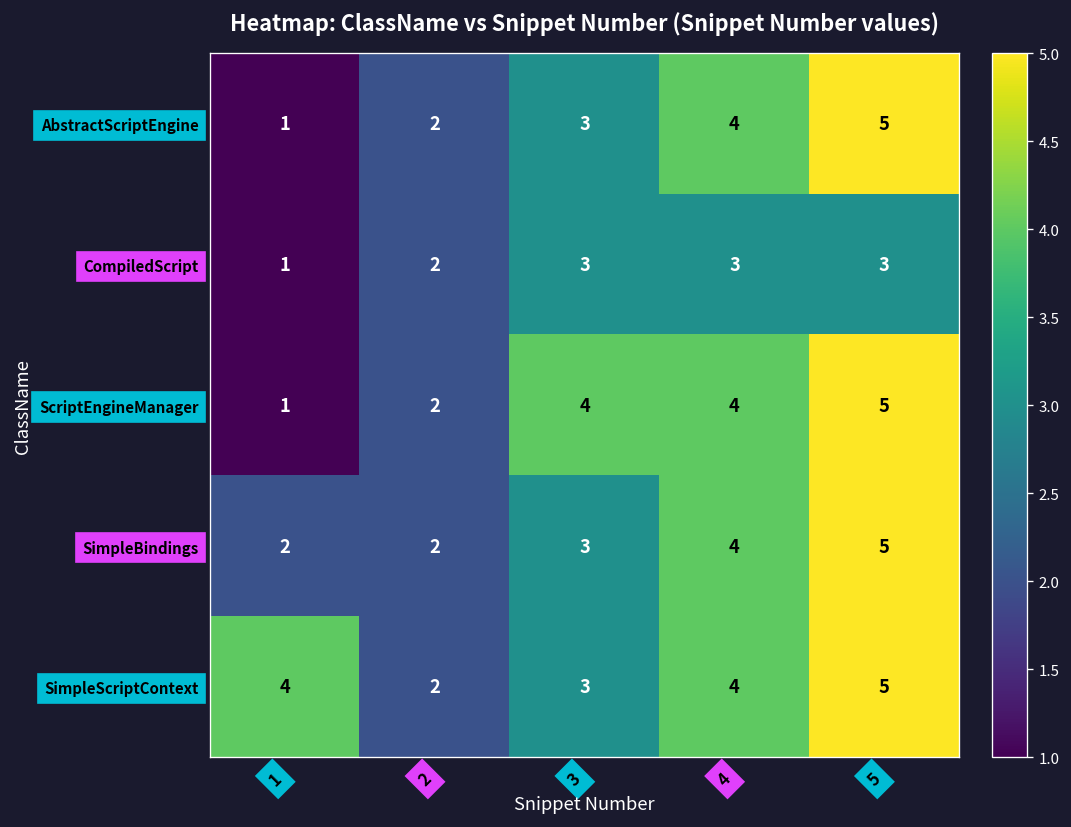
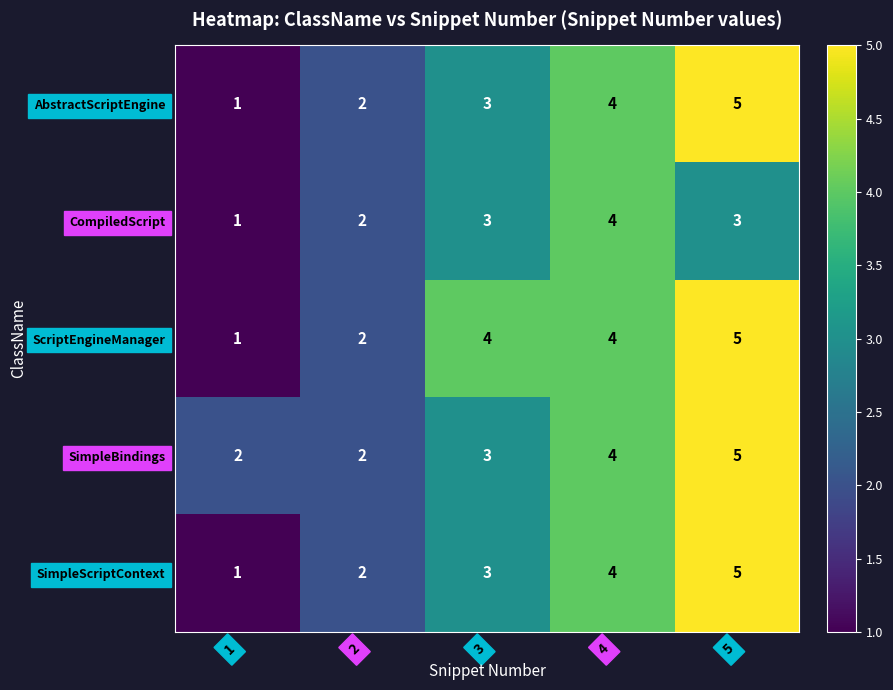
CompiledScript, 4: 3 -> 4
SimpleScriptContext, 1: 4 -> 1
